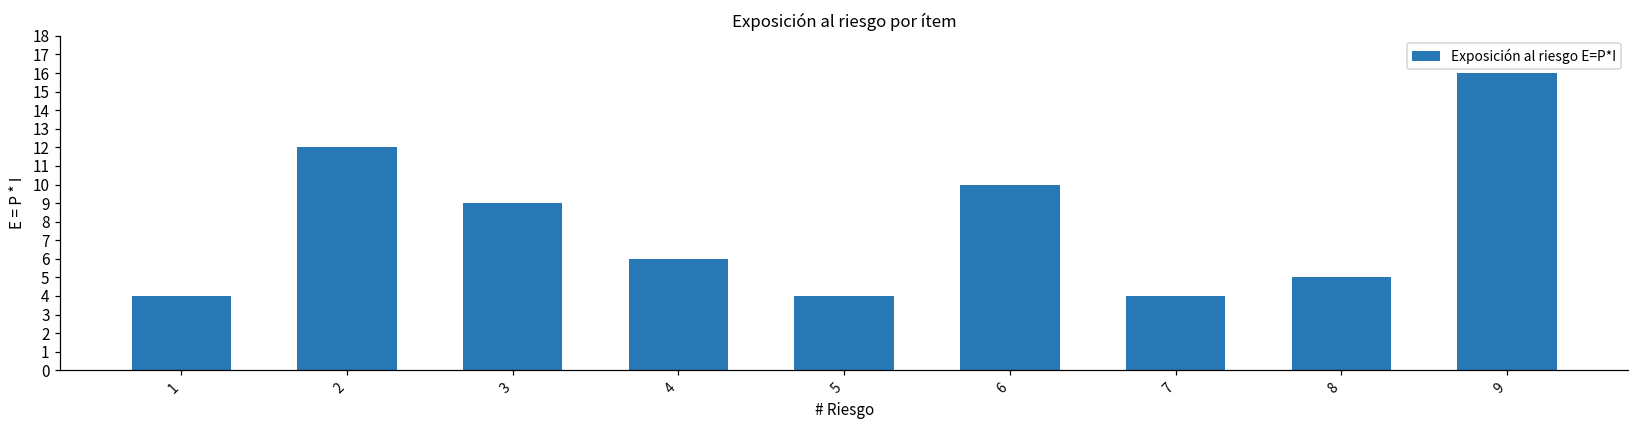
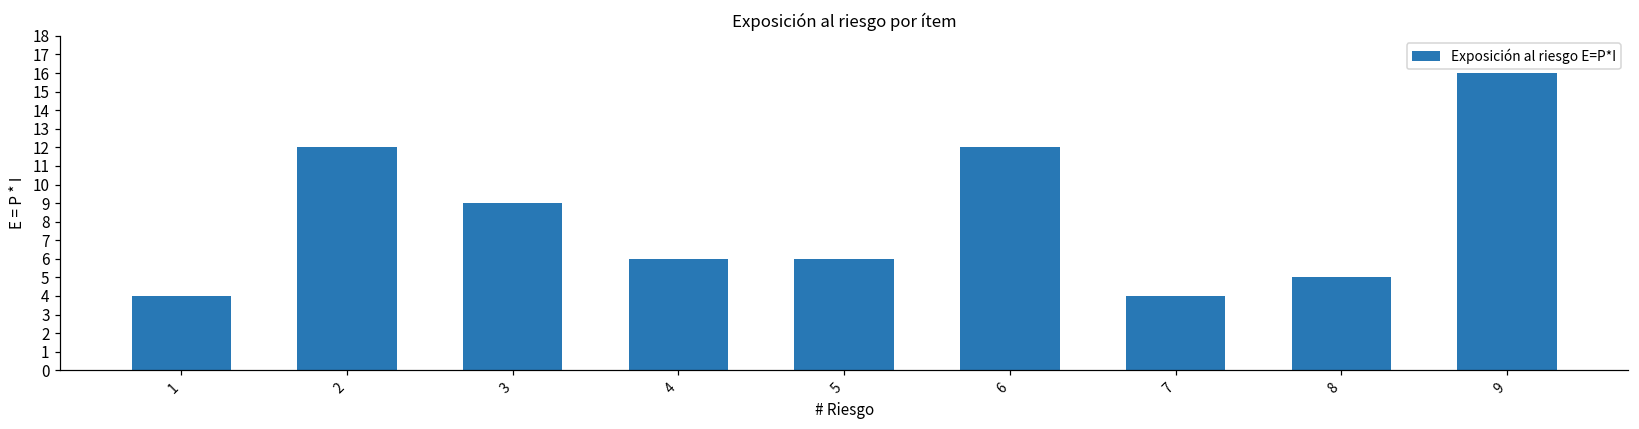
5: 4 -> 6
6: 10 -> 12
